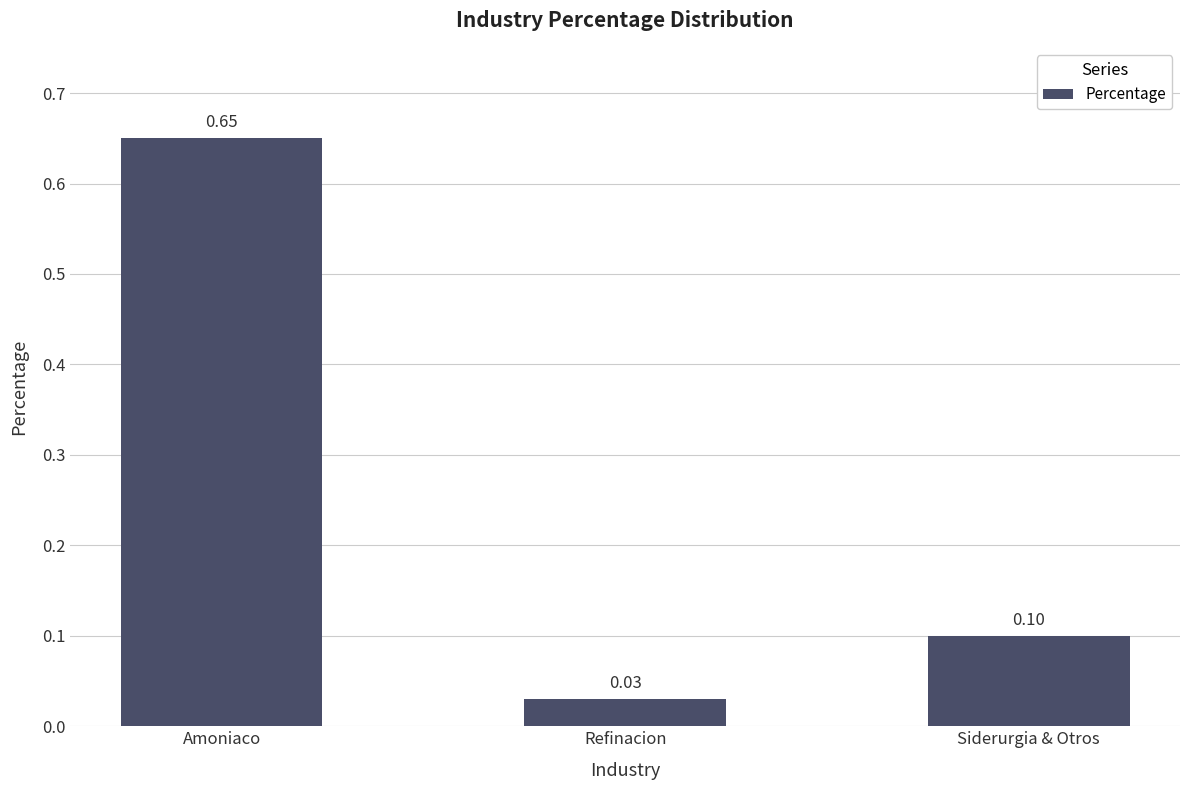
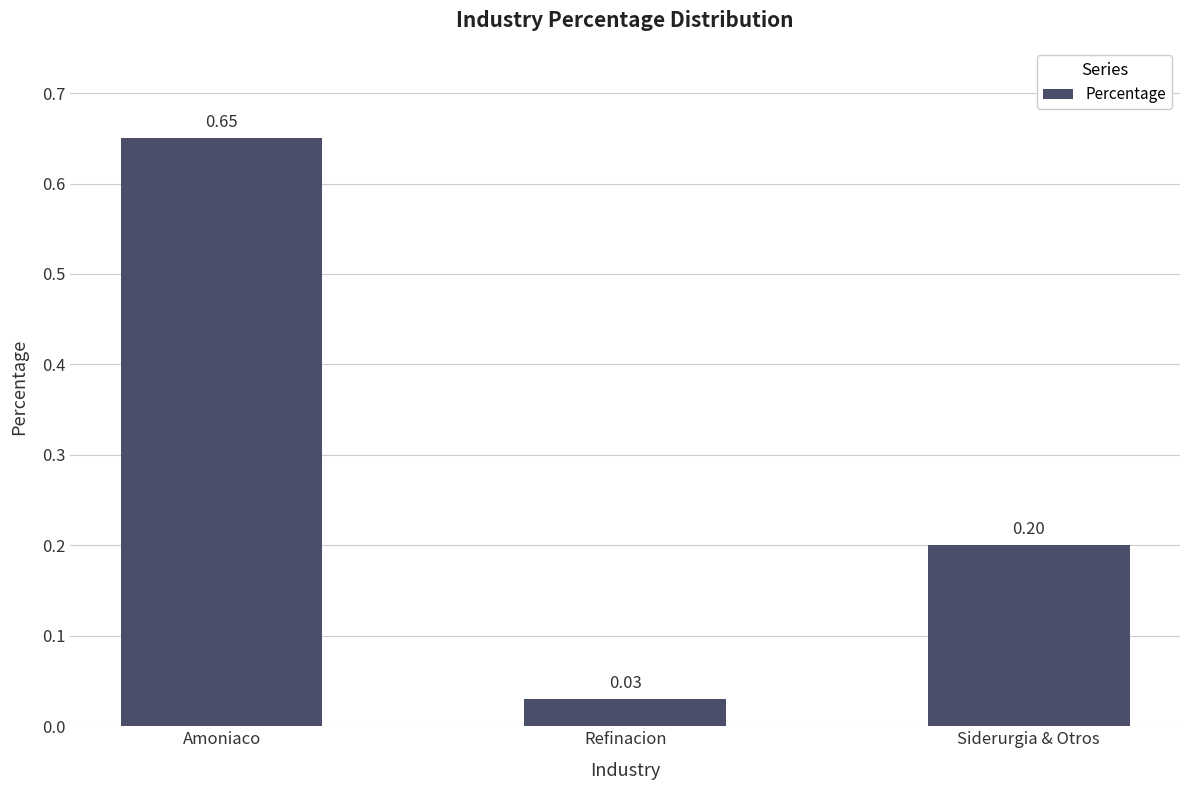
Siderurgia & Otros: 0.10 -> 0.20
